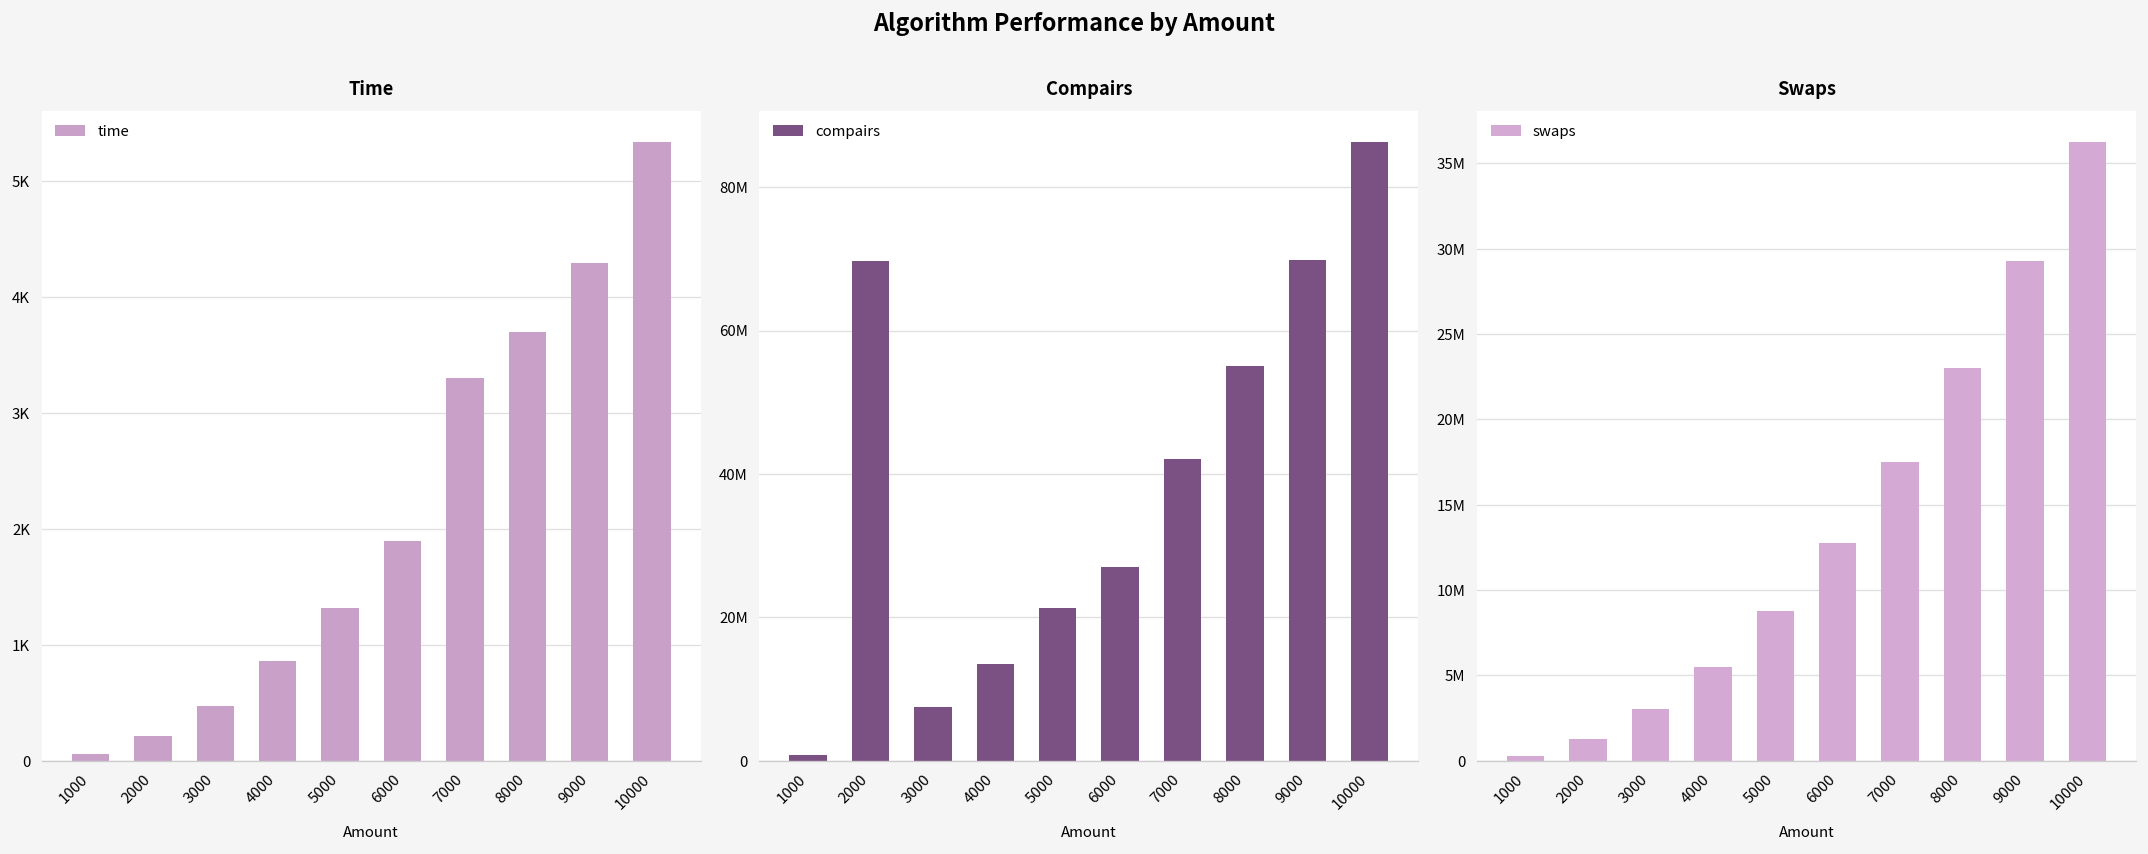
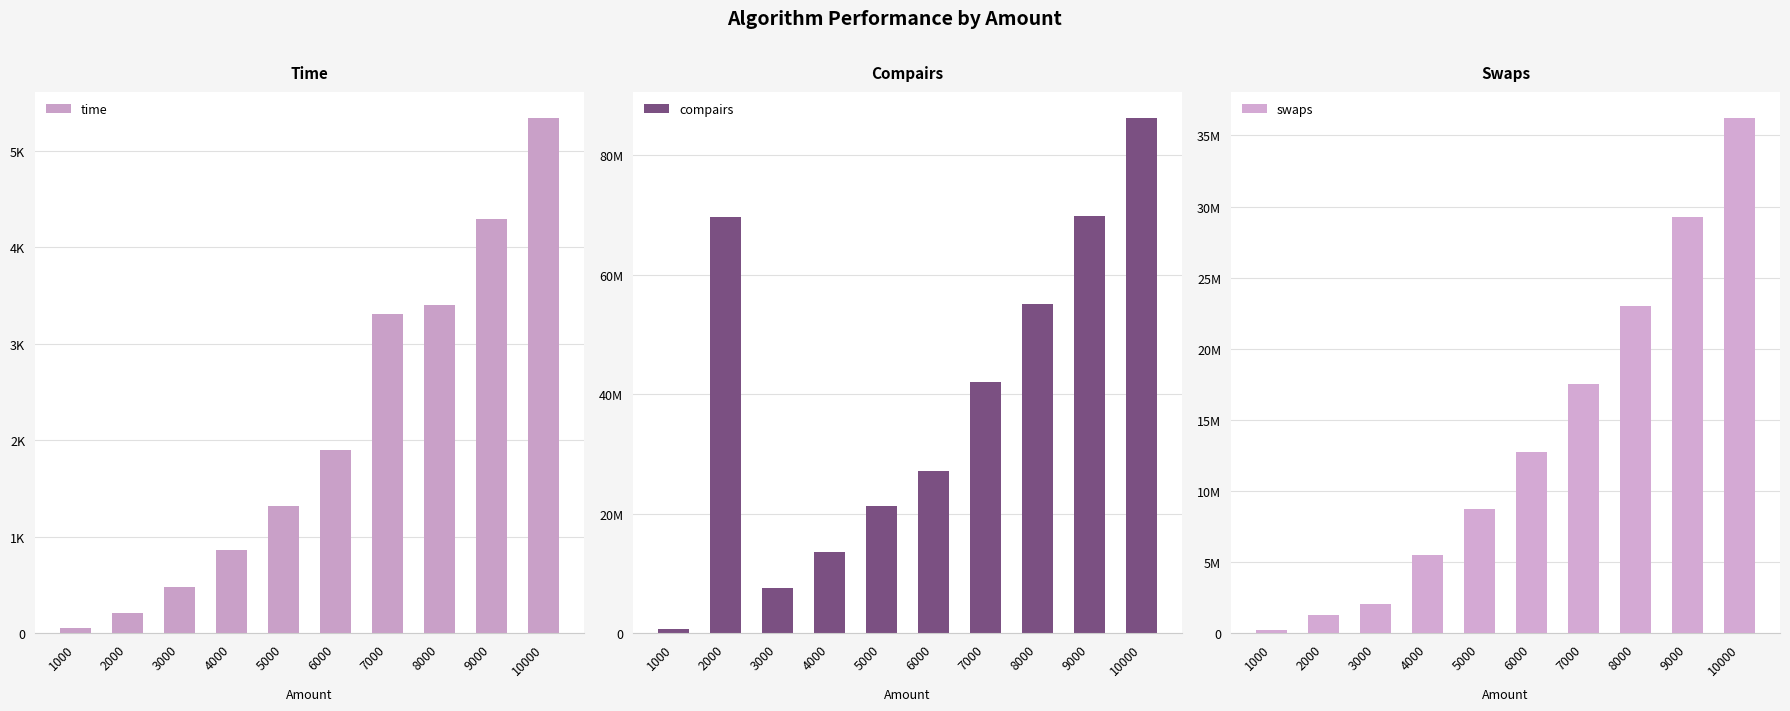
Time, 8000: 3700 -> 3400
Swaps, 3000: 3000000 -> 2100000
